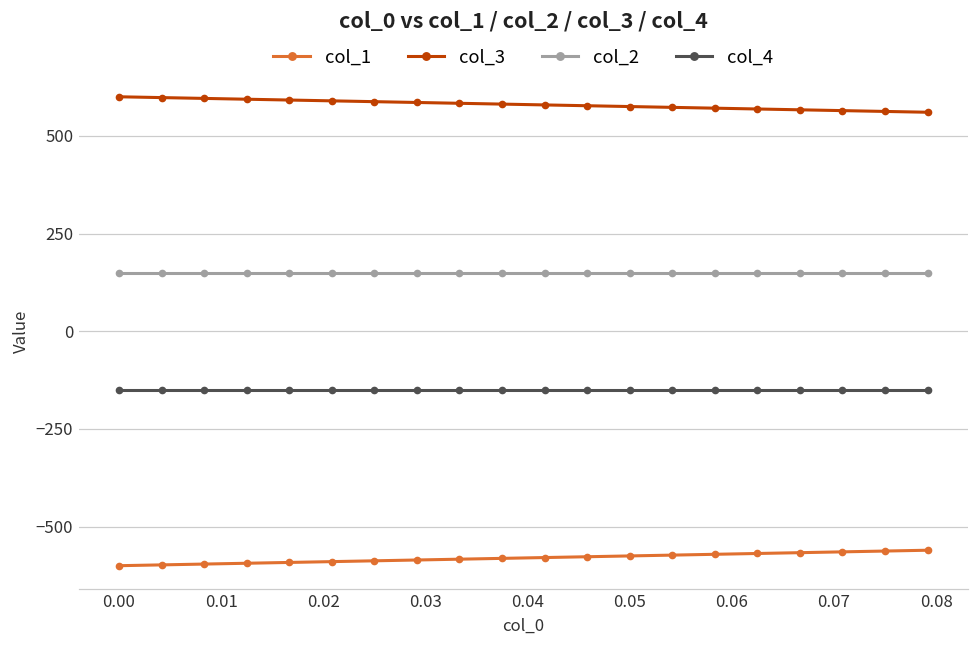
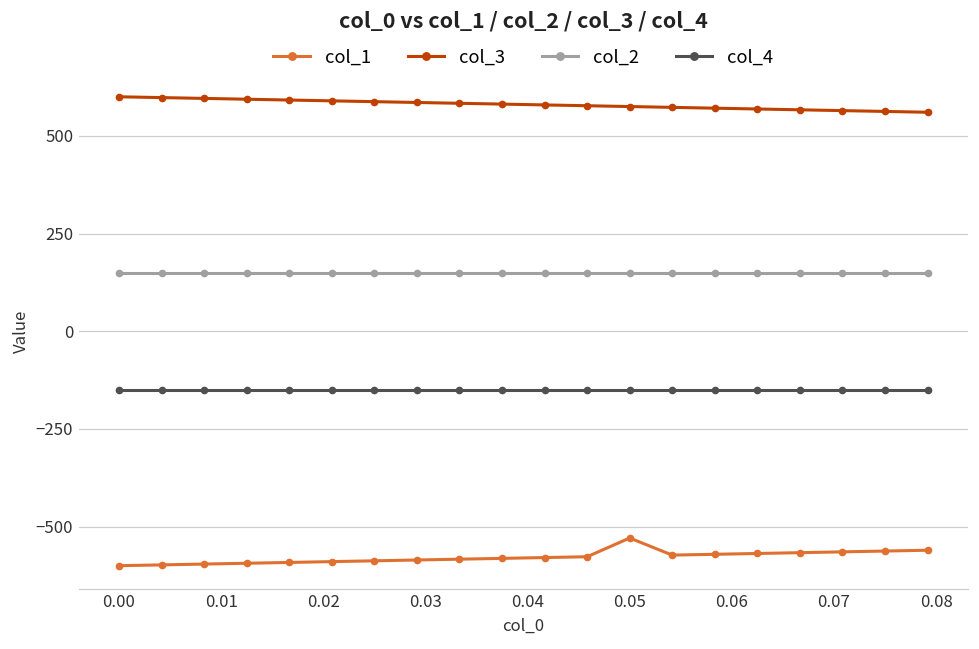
col_1, 0.05: -580 -> -530
